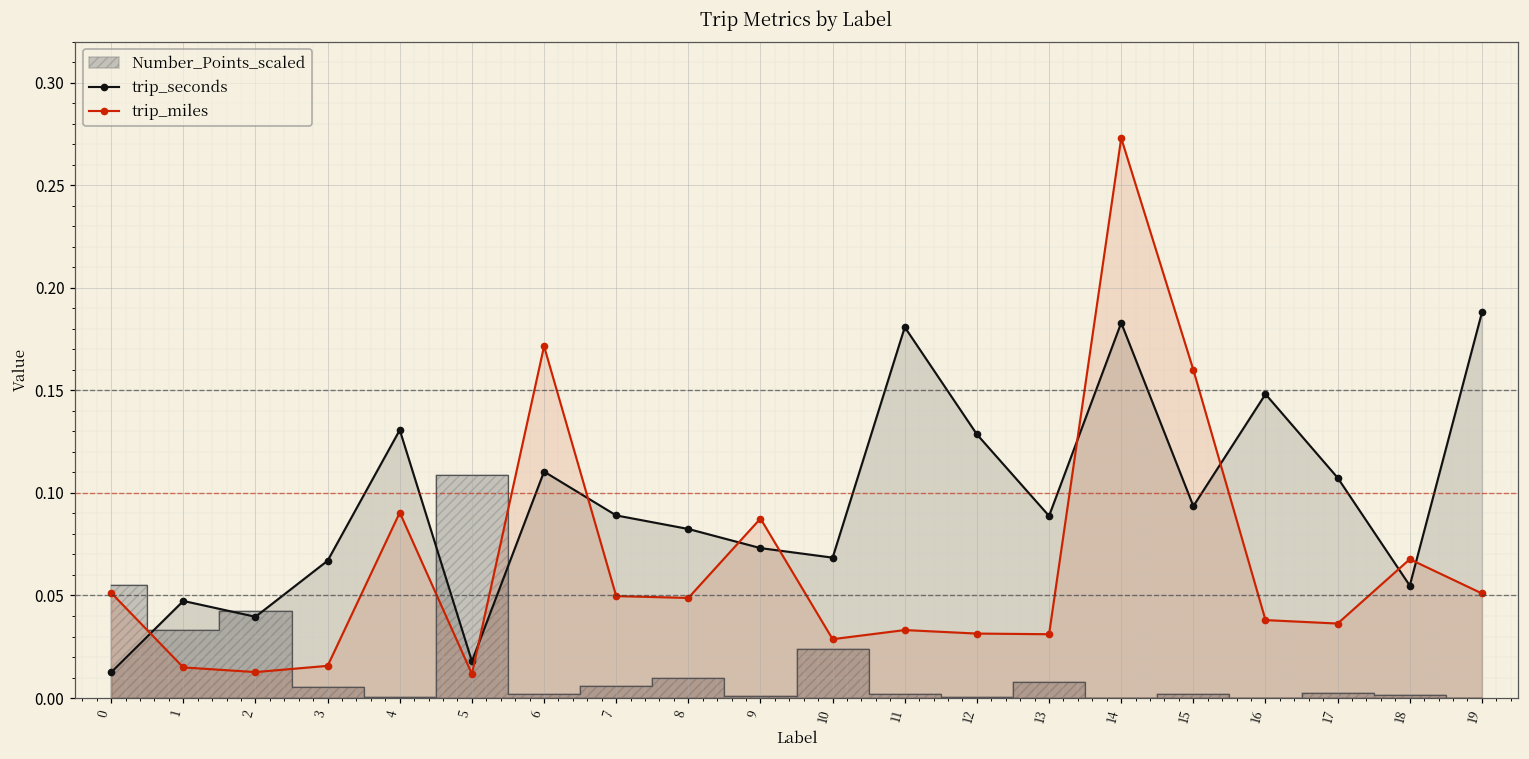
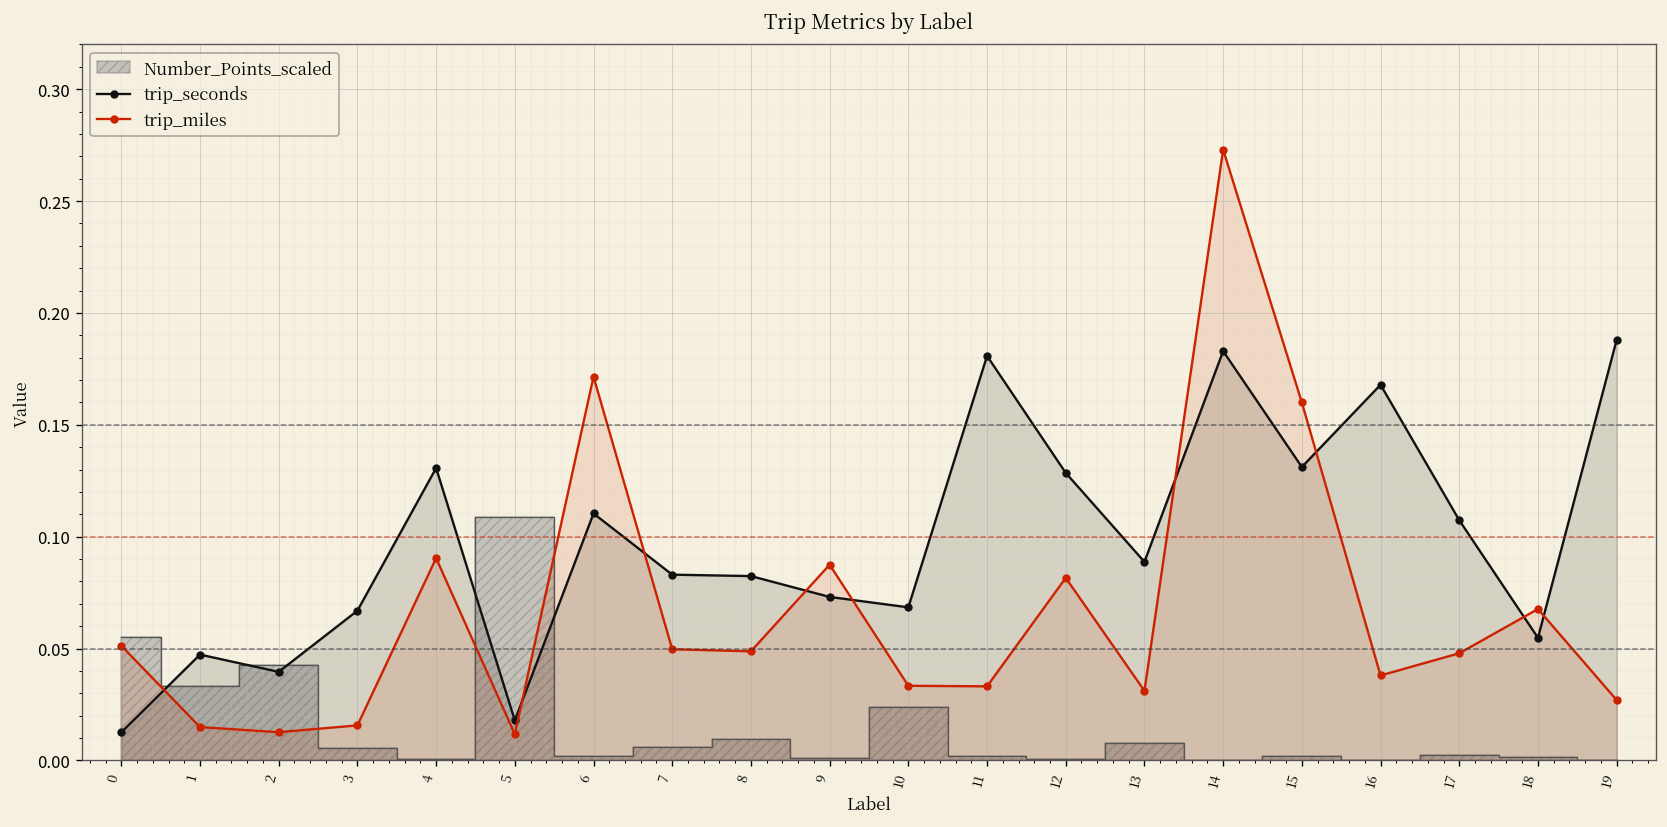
trip_seconds, 7: 0.089 -> 0.083
trip_miles, 10: 0.029 -> 0.033
trip_miles, 12: 0.031 -> 0.082
trip_seconds, 15: 0.094 -> 0.131
trip_seconds, 16: 0.148 -> 0.168
trip_miles, 17: 0.036 -> 0.048
trip_miles, 19: 0.051 -> 0.027
